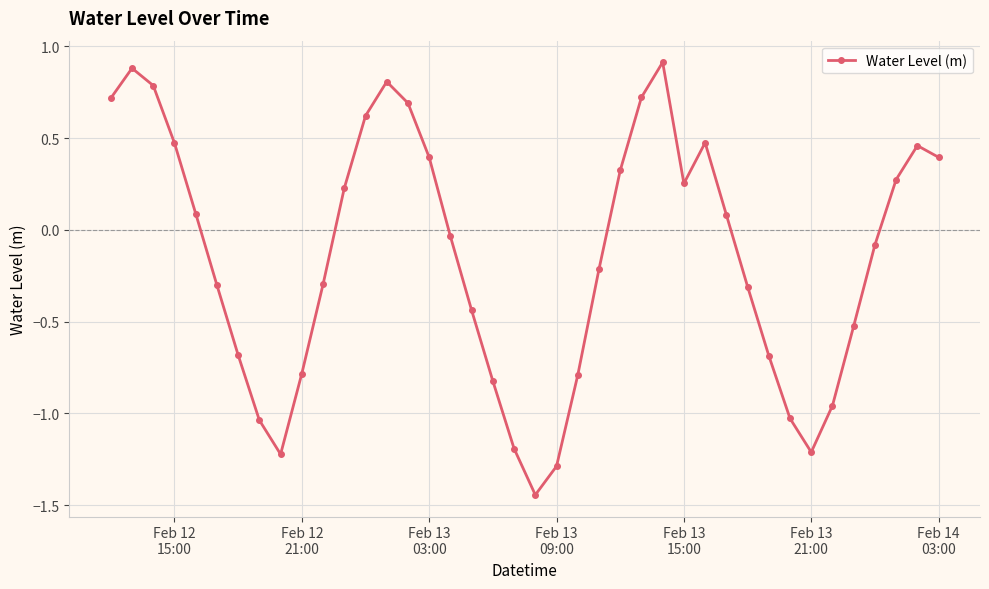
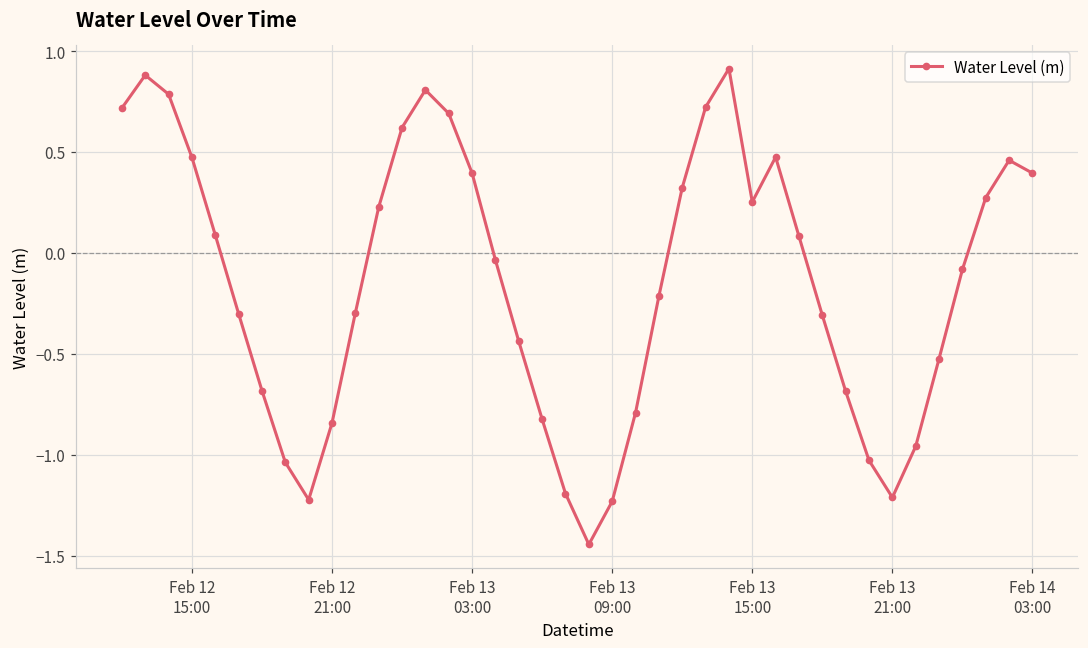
Feb 12 21:00: -0.78 -> -0.84
Feb 13 09:00: -1.29 -> -1.23
